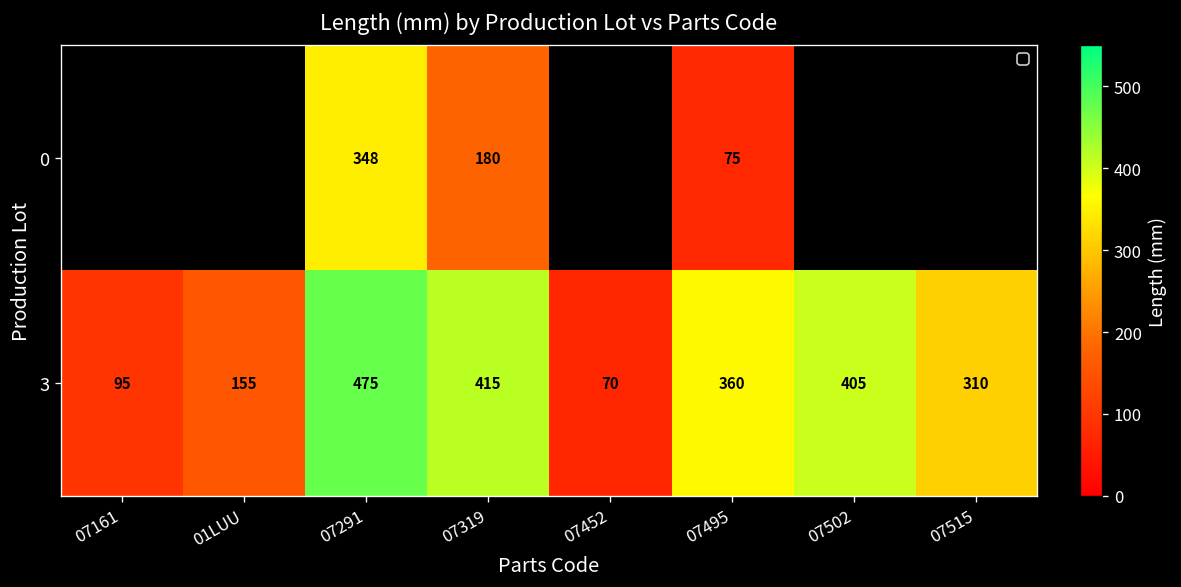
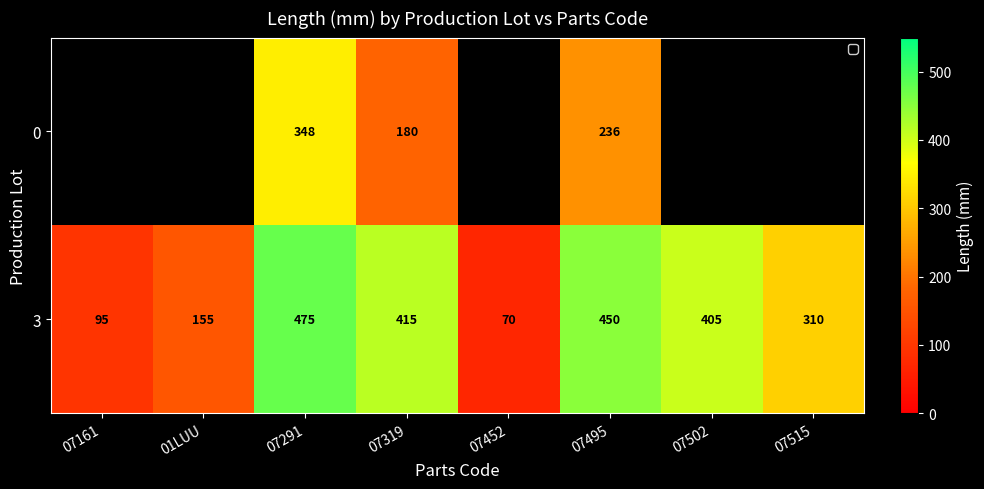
0, 07495: 75 -> 236
3, 07495: 360 -> 450
